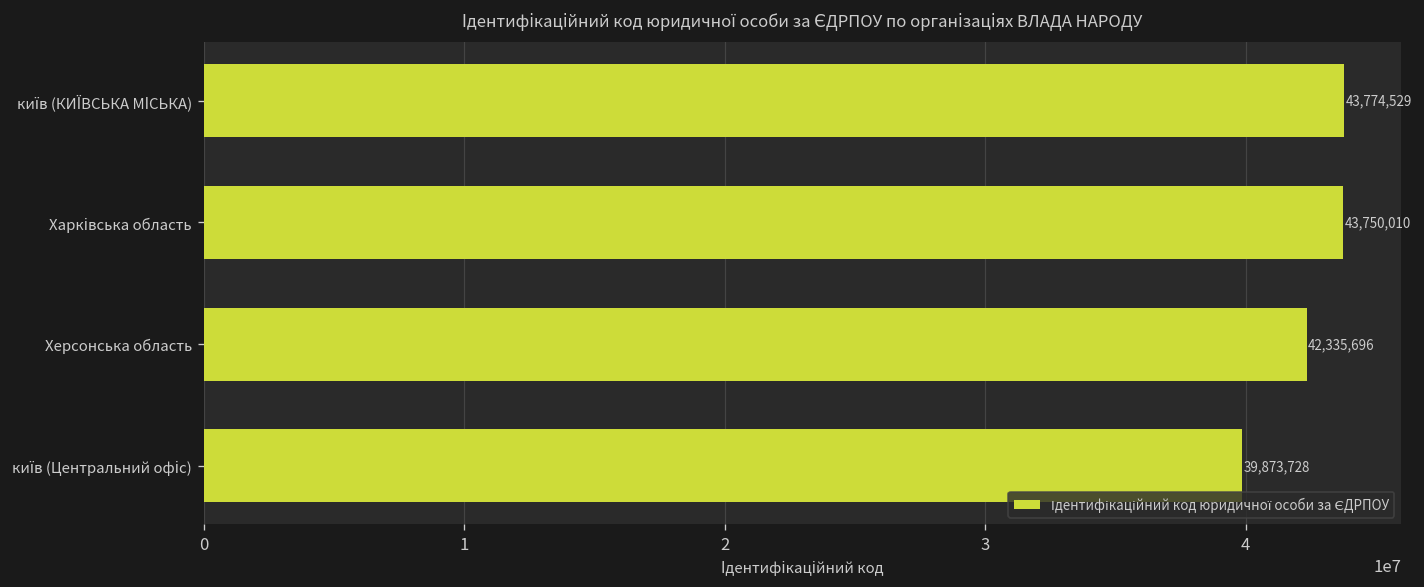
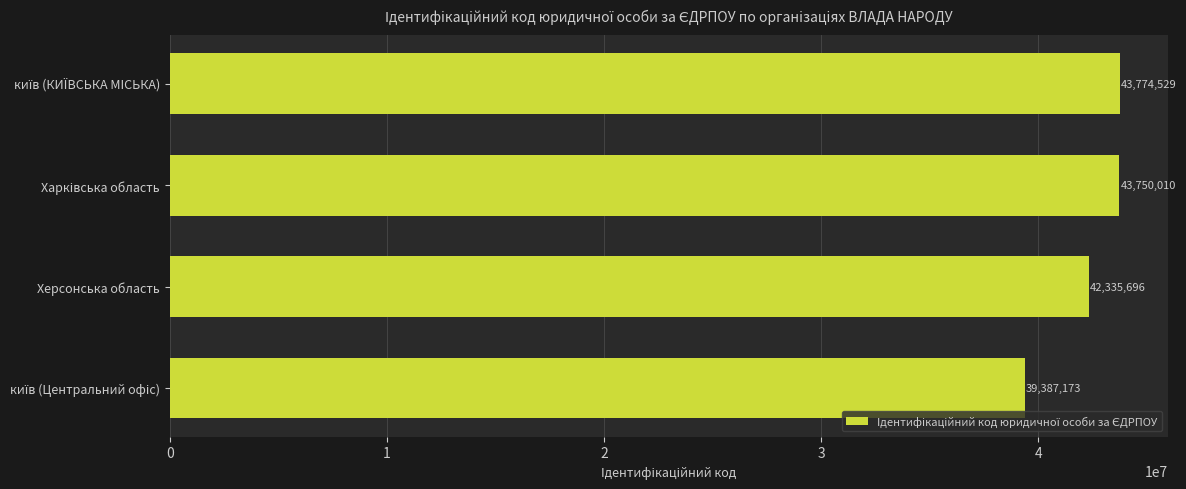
київ (Центральний офіс): 39,873,728 -> 39,387,173
